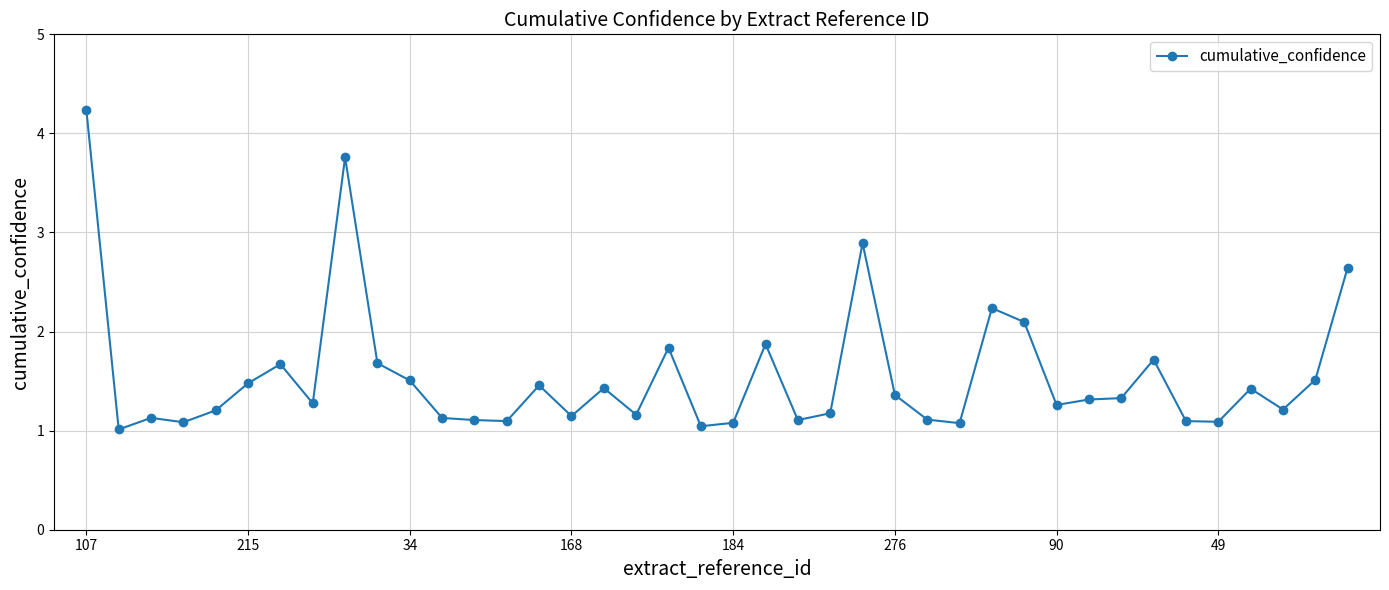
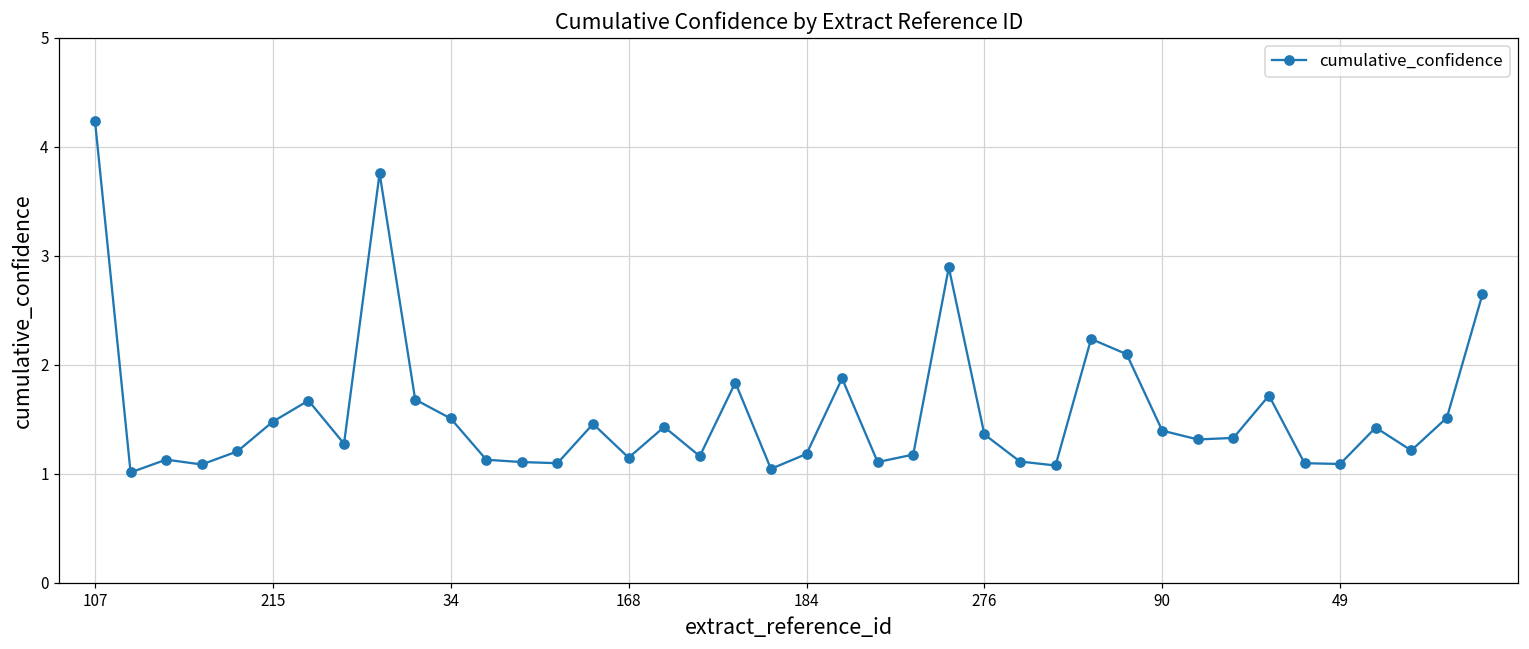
184: 1.1 -> 1.2
90: 1.3 -> 1.4
